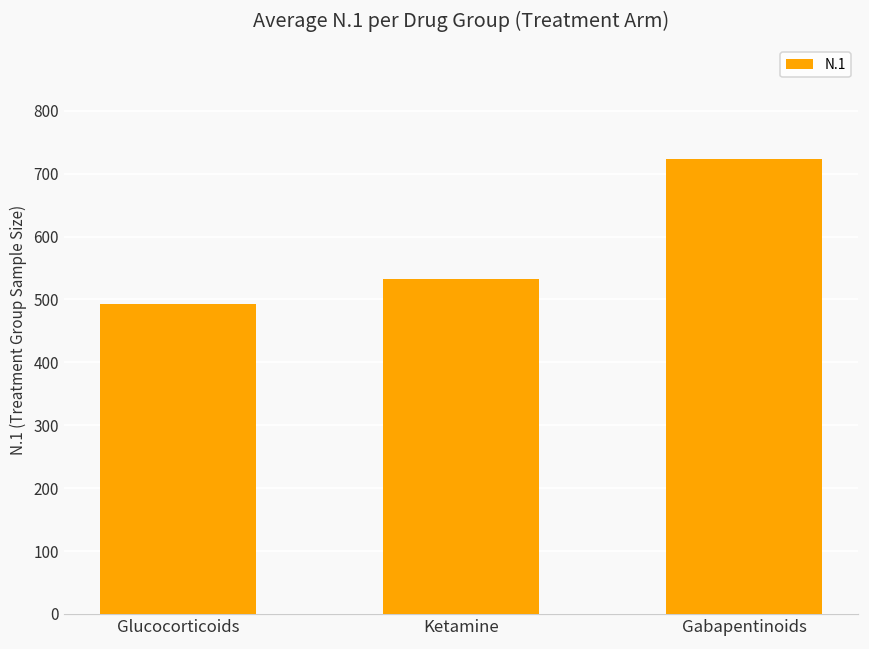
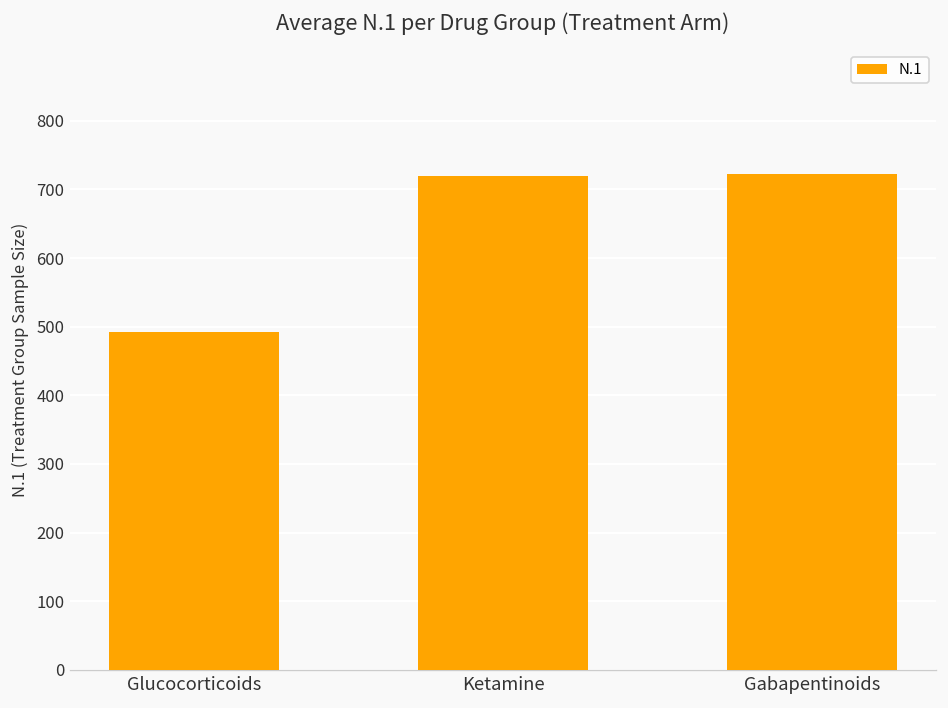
Ketamine: 530 -> 720
